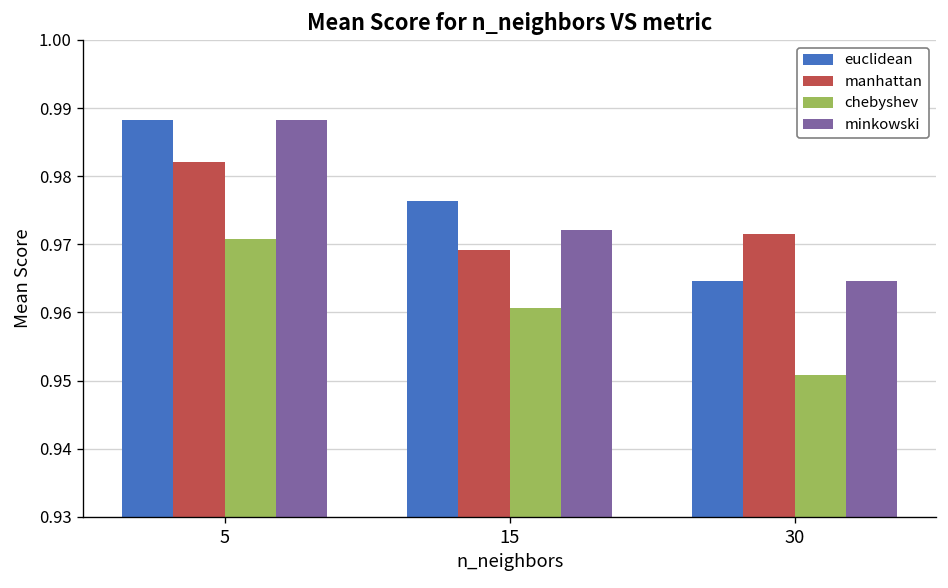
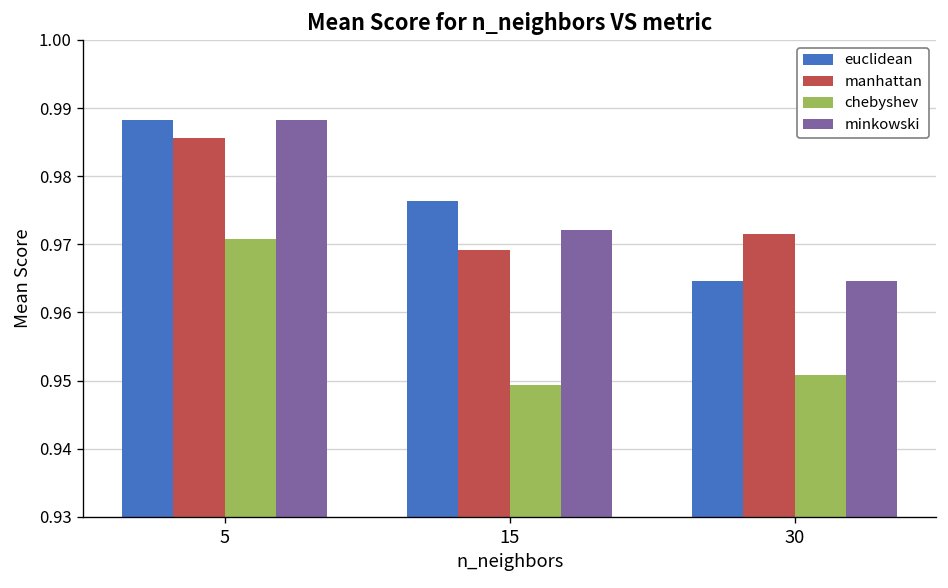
manhattan, 5: 0.982 -> 0.986
chebyshev, 15: 0.961 -> 0.949
